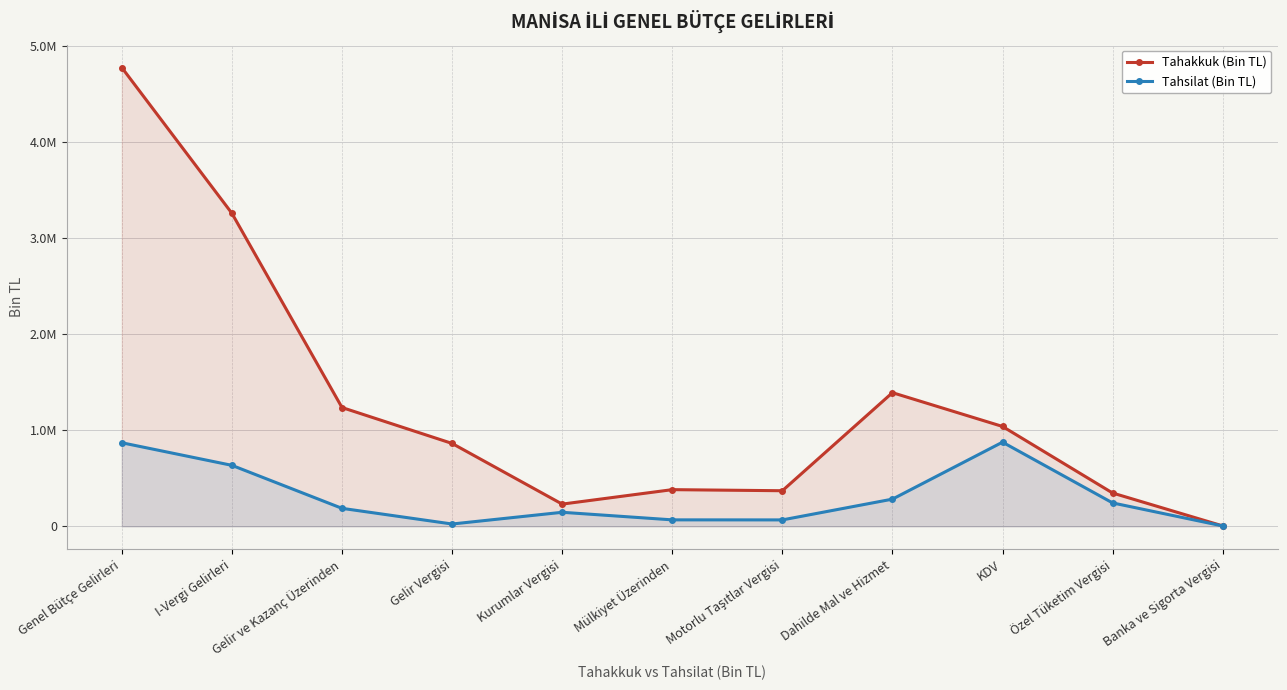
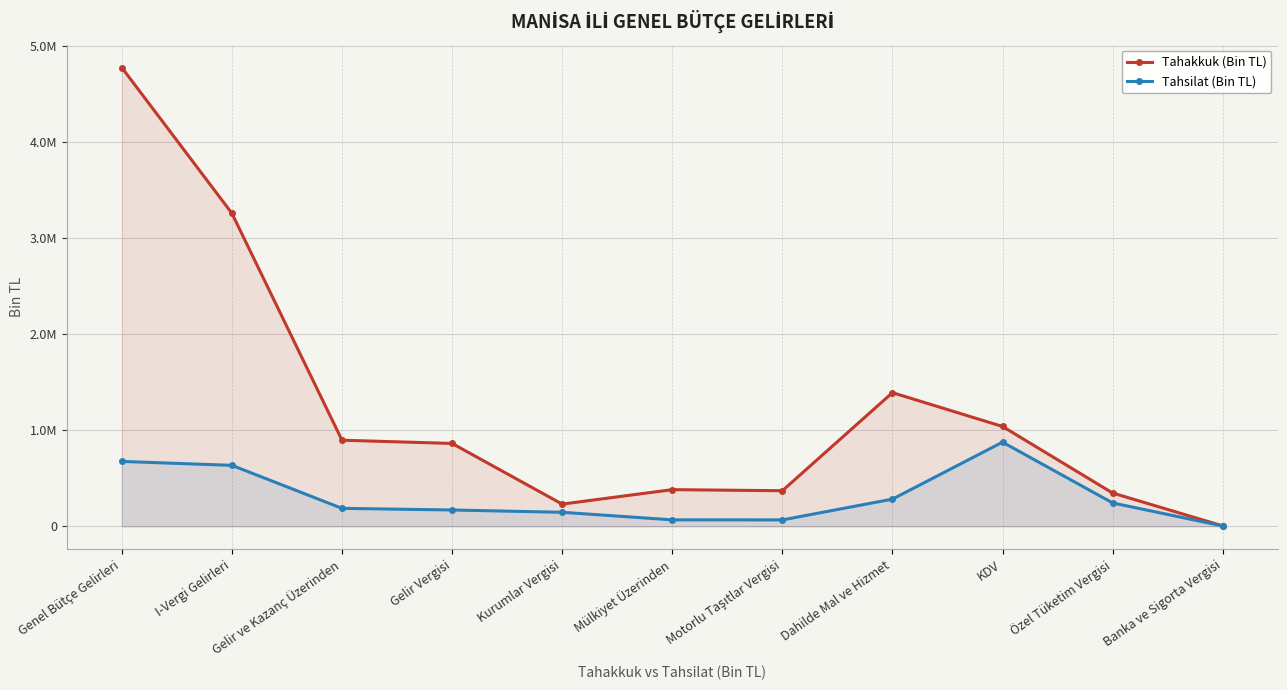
Tahsilat (Bin TL), Genel Bütçe Gelirleri: 900000 -> 700000
Tahakkuk (Bin TL), Gelir ve Kazanç Üzerinden: 1200000 -> 900000
Tahsilat (Bin TL), Gelir Vergisi: 0 -> 200000
